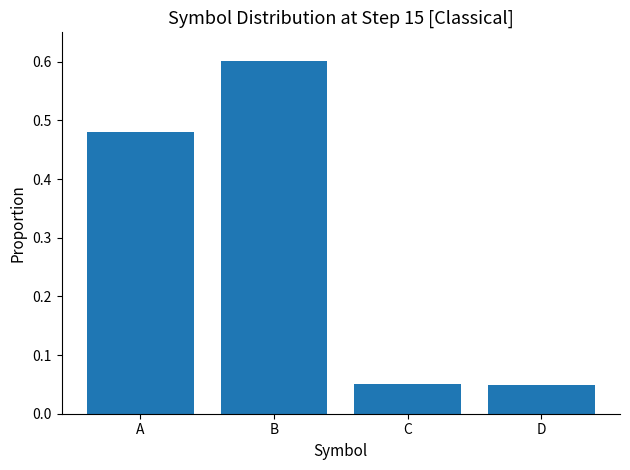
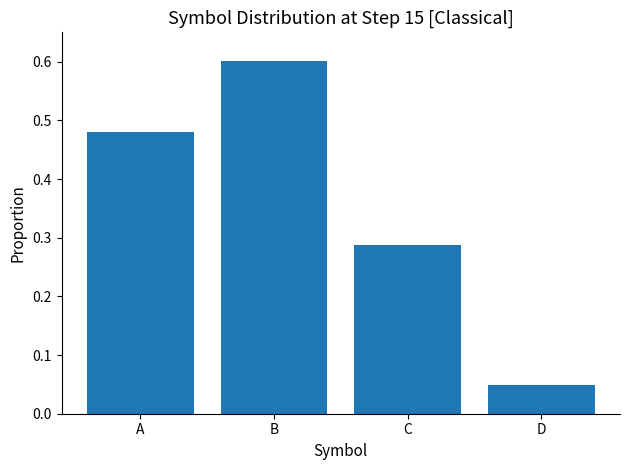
C: 0.05 -> 0.29
